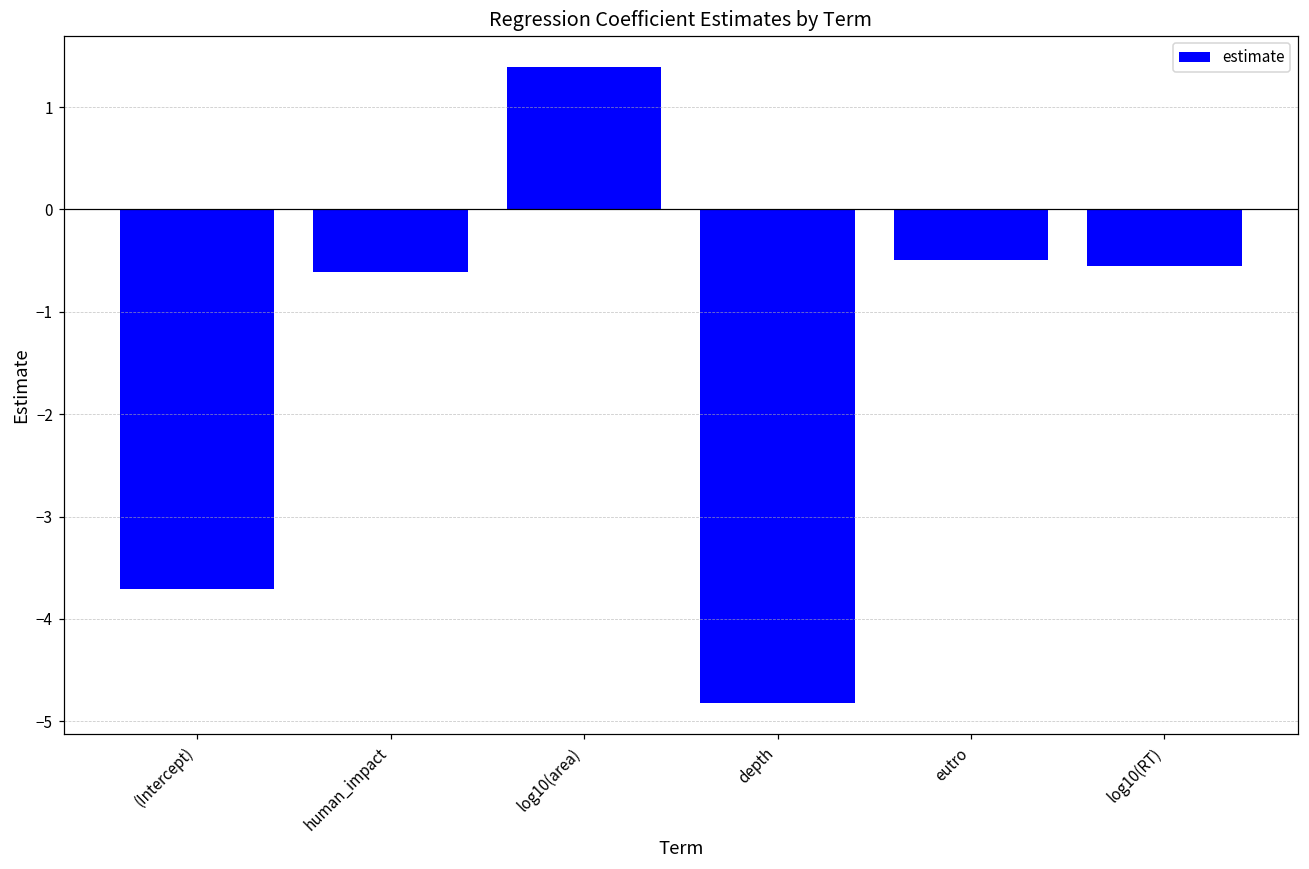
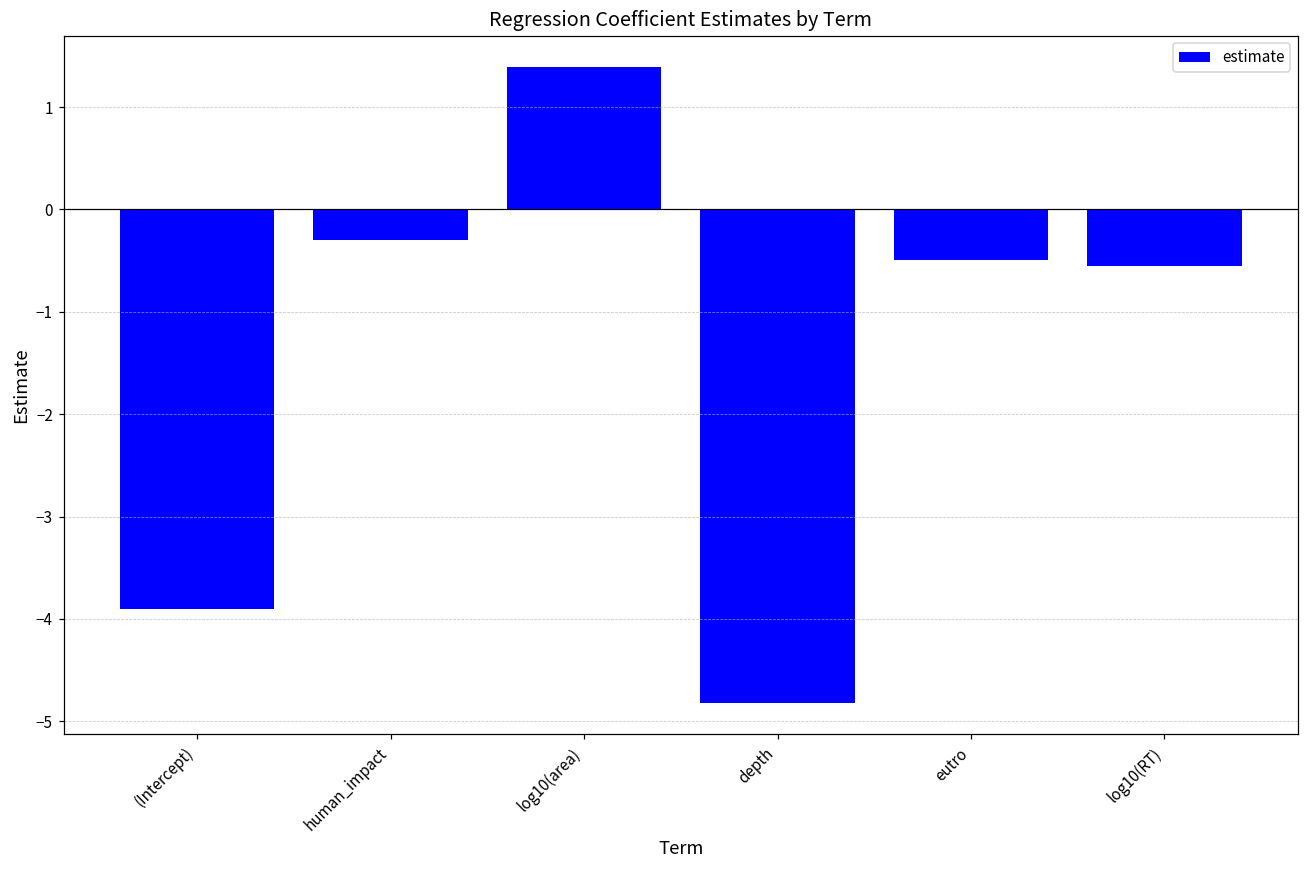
(Intercept): -3.7 -> -3.9
human_impact: -0.6 -> -0.3
